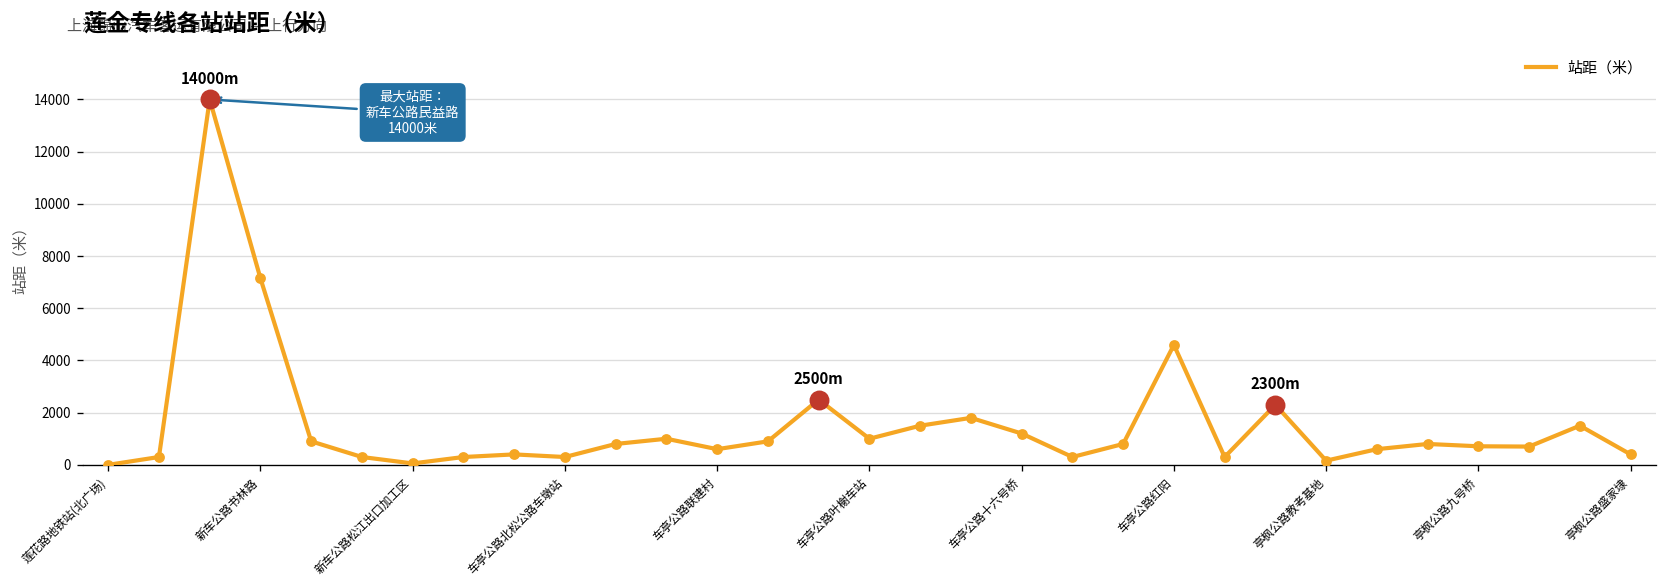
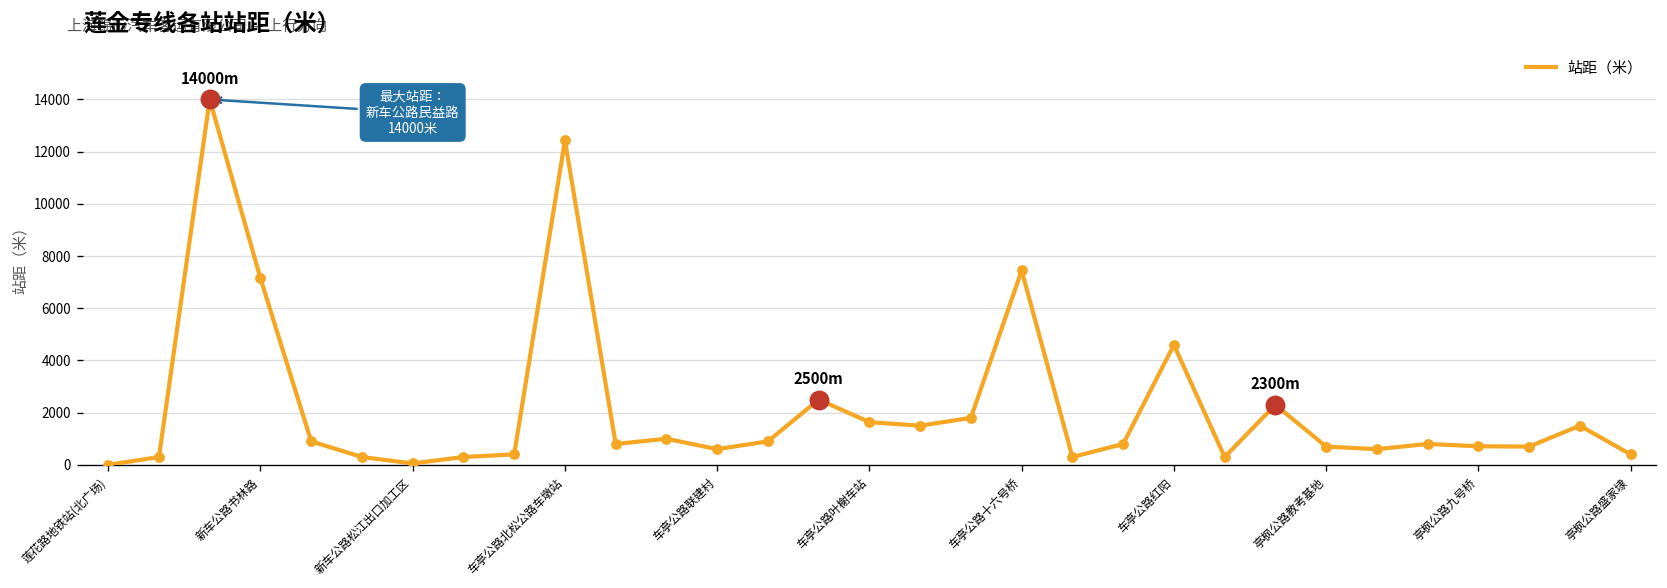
站距（米）, 车亭公路北松公路车墩站: 300 -> 12400
站距（米）, 车亭公路叶榭车站: 1000 -> 1600
站距（米）, 车亭公路十六号桥: 1200 -> 7400
站距（米）, 亭枫公路教考基地: 200 -> 700
